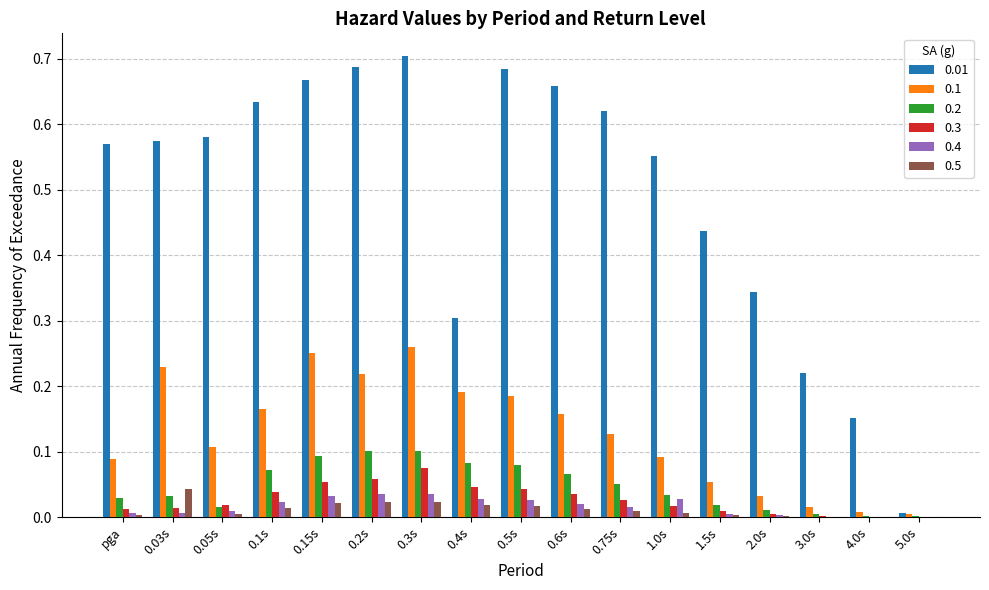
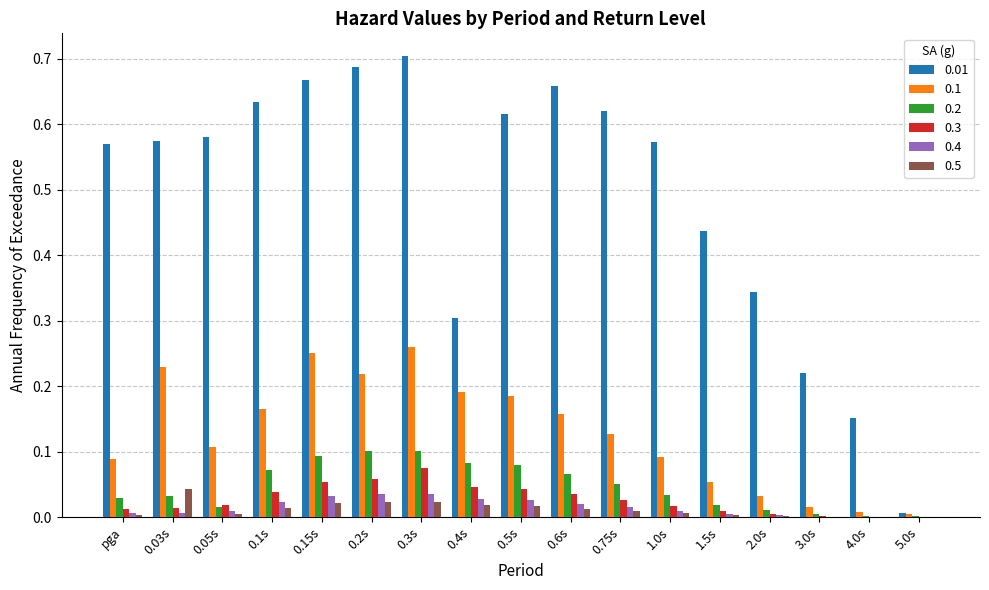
0.01, 0.5s: 0.68 -> 0.61
0.01, 1.0s: 0.55 -> 0.57
0.4, 1.0s: 0.03 -> 0.01
